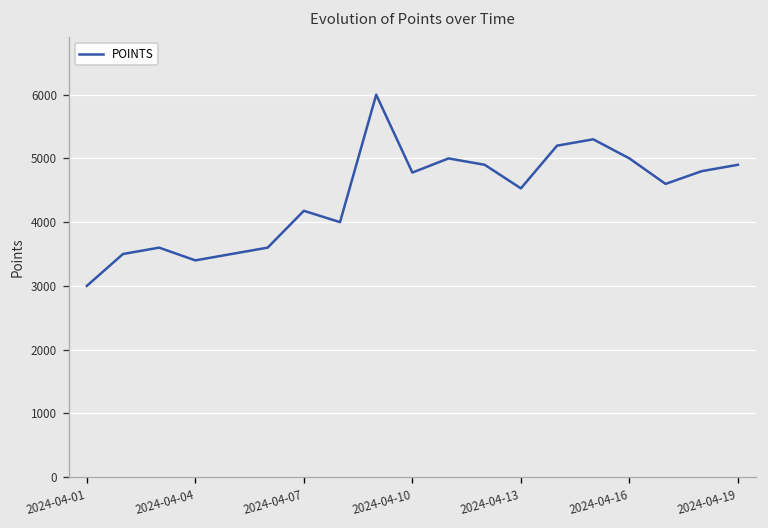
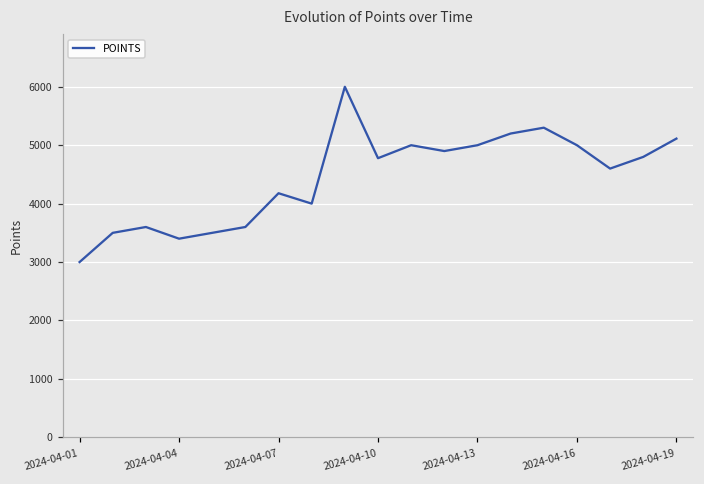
2024-04-13: 4500 -> 5000
2024-04-19: 4900 -> 5100
